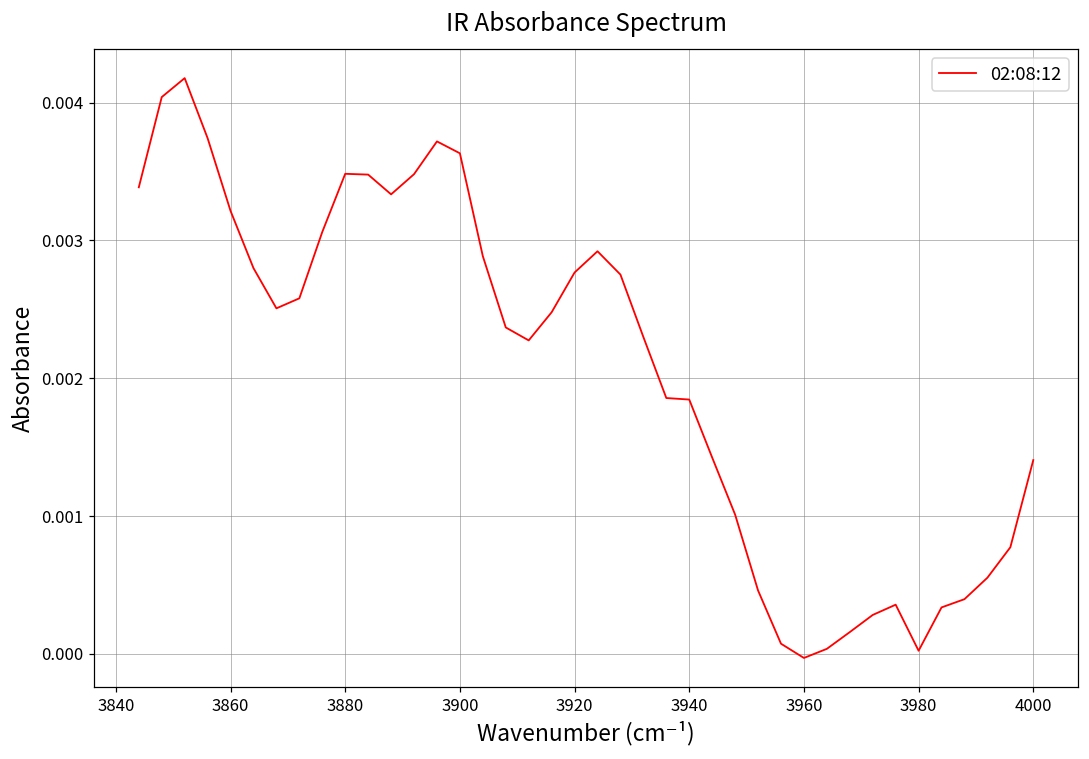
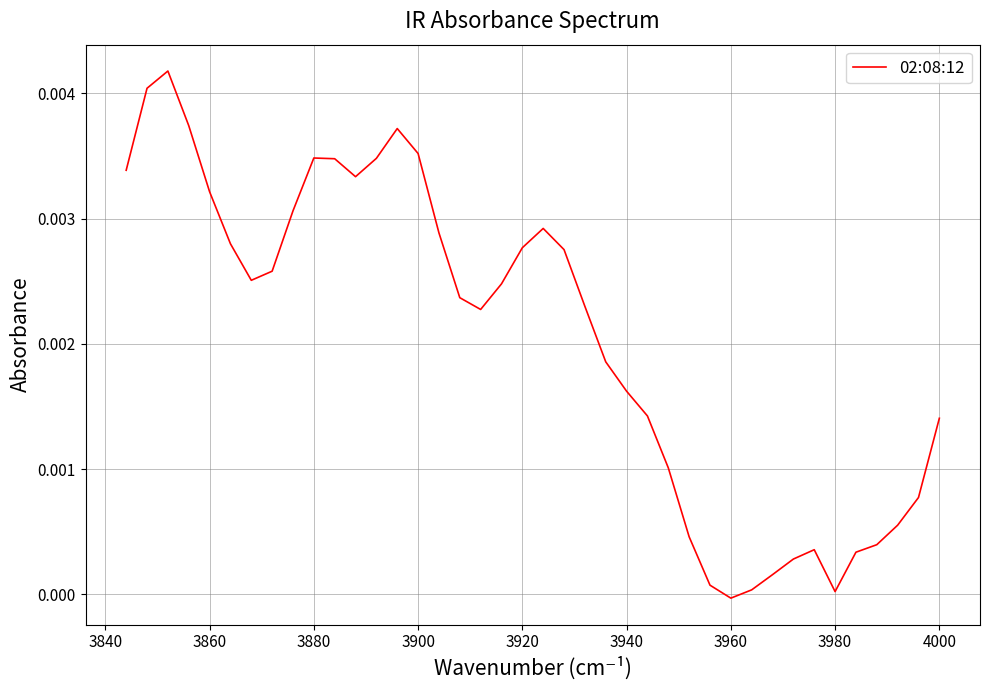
3900: 0.00363 -> 0.00352
3940: 0.00185 -> 0.00162
